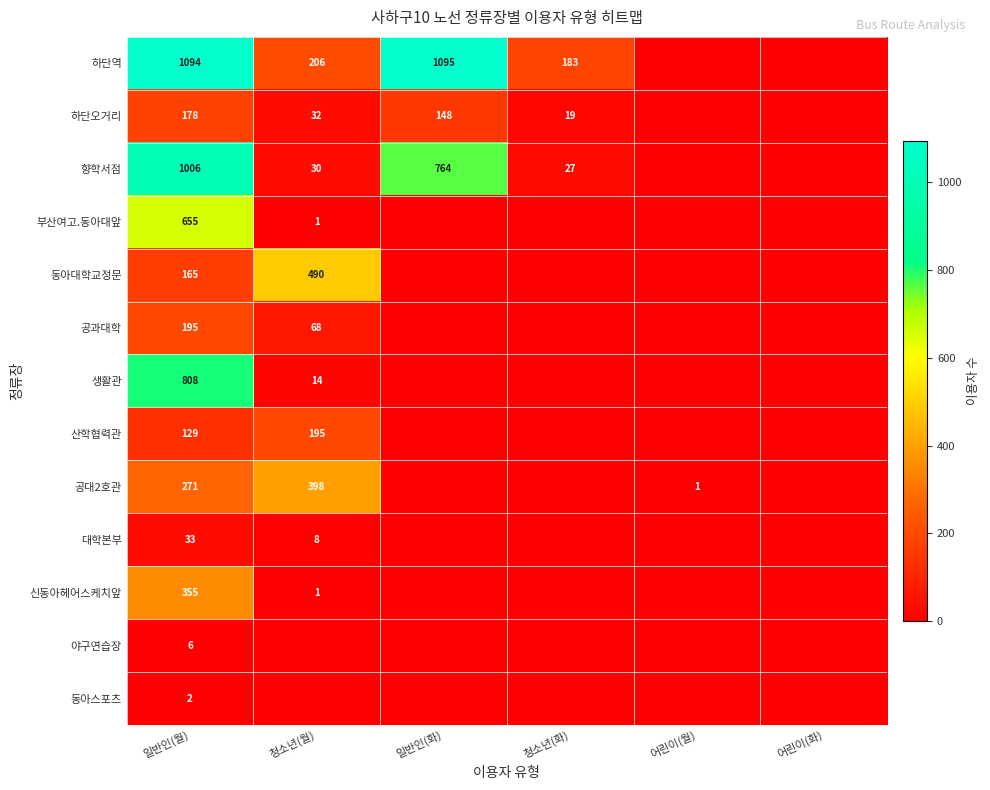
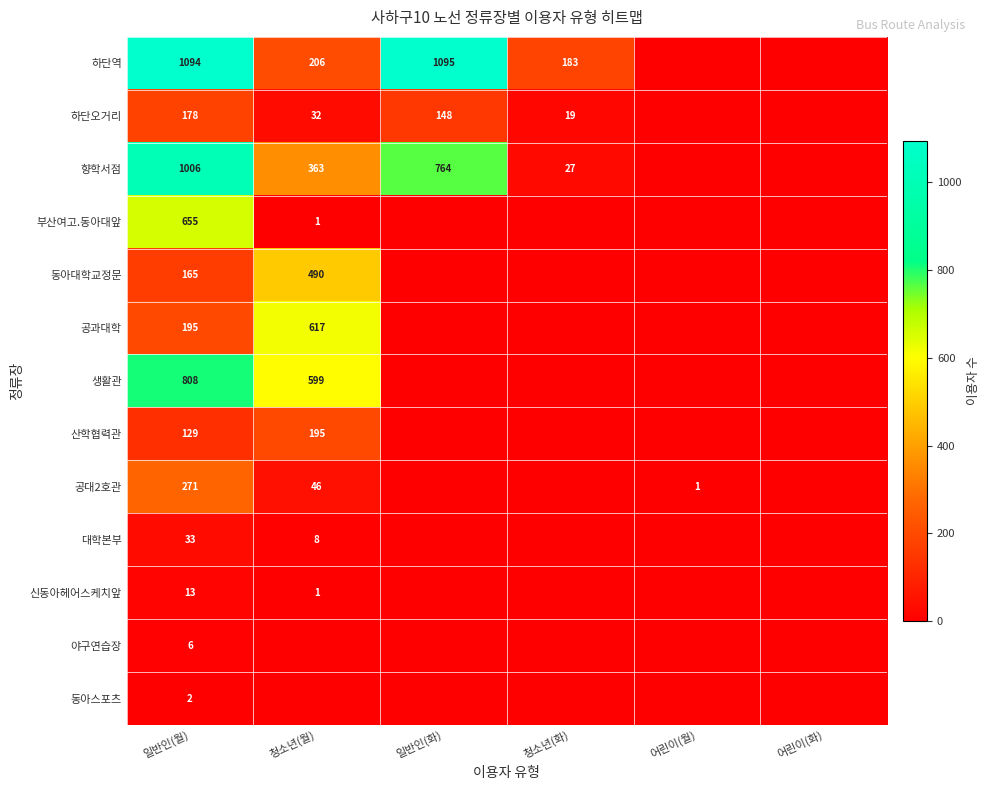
향학서점, 청소년(월): 30 -> 363
공과대학, 청소년(월): 68 -> 617
생활관, 청소년(월): 14 -> 599
공대2호관, 청소년(월): 398 -> 46
신동아헤어스케치앞, 일반인(월): 355 -> 13
